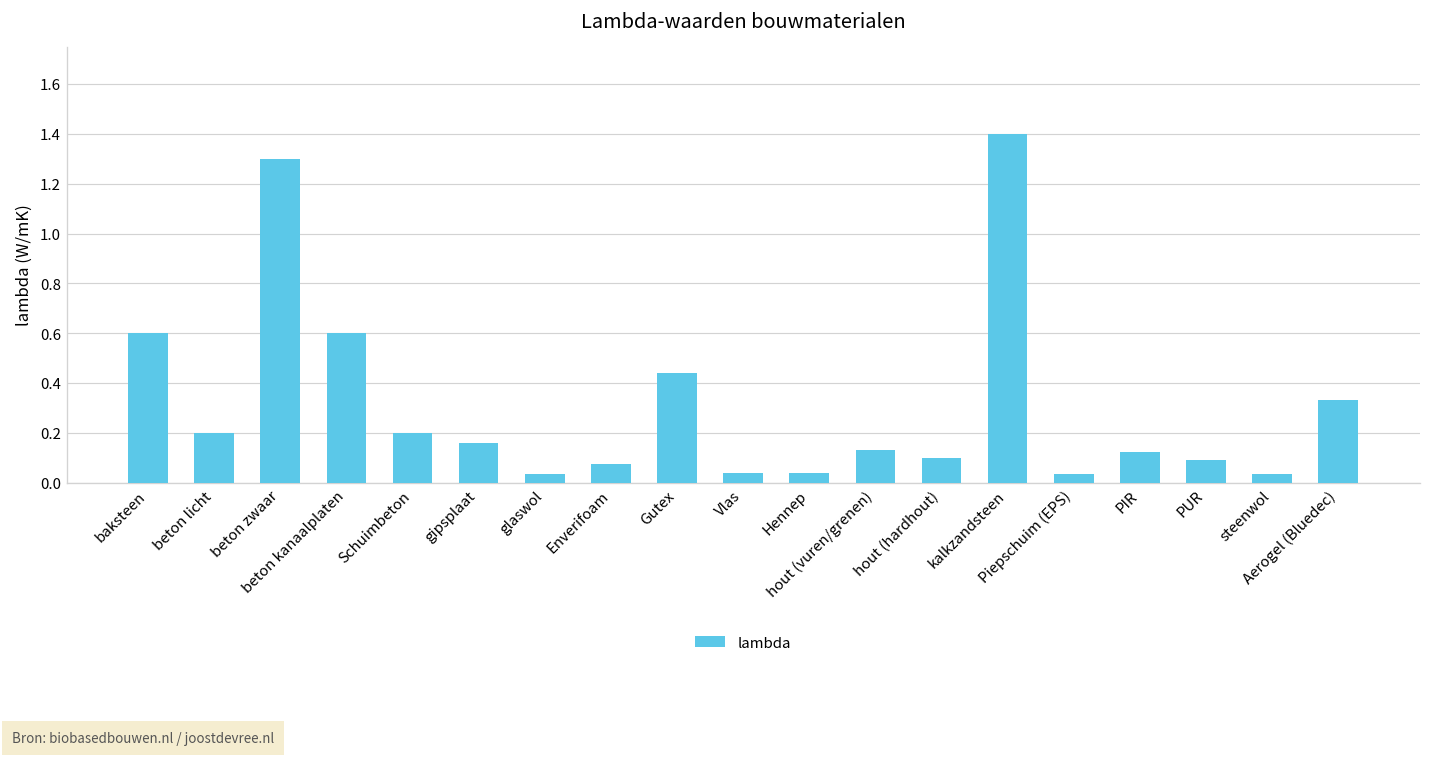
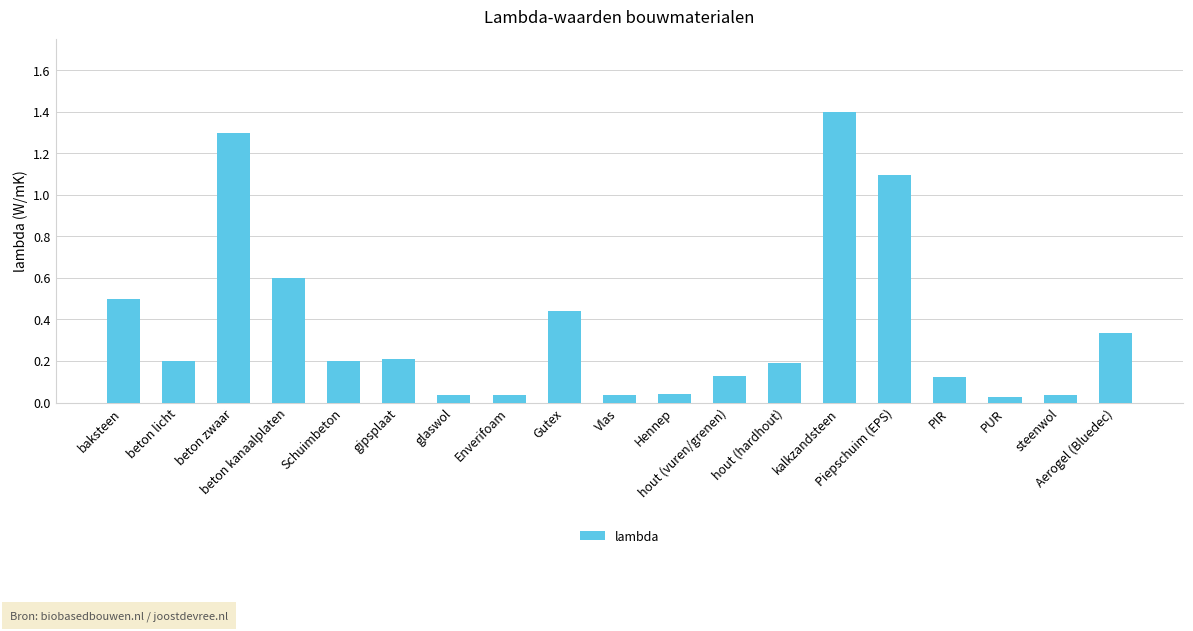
baksteen: 0.6 -> 0.5
gipsplaat: 0.16 -> 0.21
Enverifoam: 0.08 -> 0.04
hout (hardhout): 0.10 -> 0.19
Piepschuim (EPS): 0.04 -> 1.09
PUR: 0.09 -> 0.03
